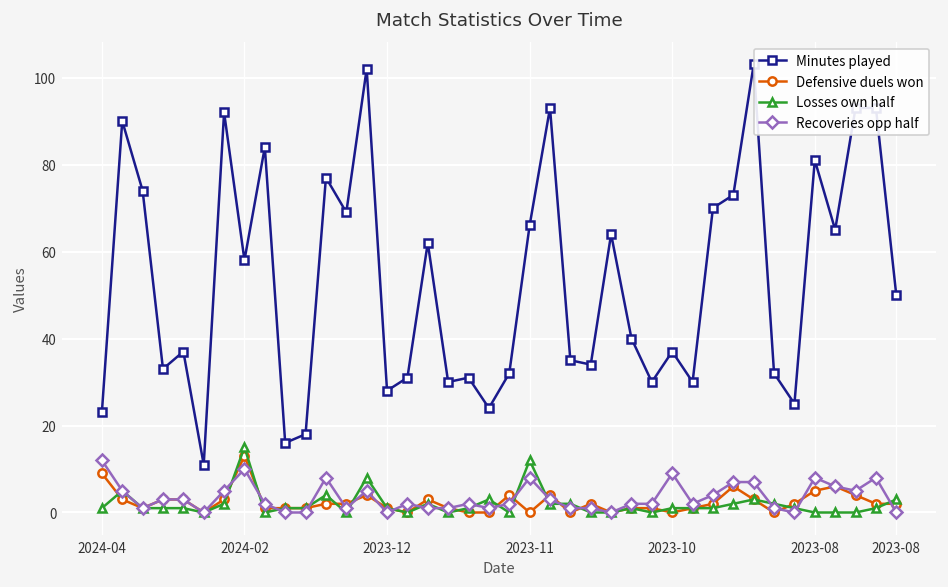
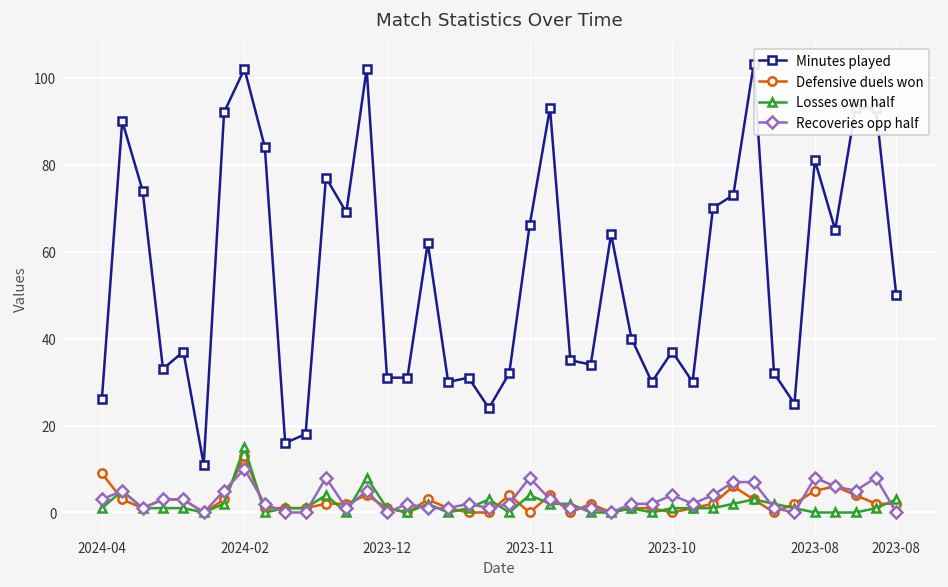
Minutes played, 2024-04: 23 -> 26
Recoveries opp half, 2024-04: 12 -> 3
Minutes played, 2024-02: 58 -> 102
Minutes played, 2023-12: 28 -> 31
Losses own half, 2023-11: 12 -> 4
Recoveries opp half, 2023-10: 9 -> 4
